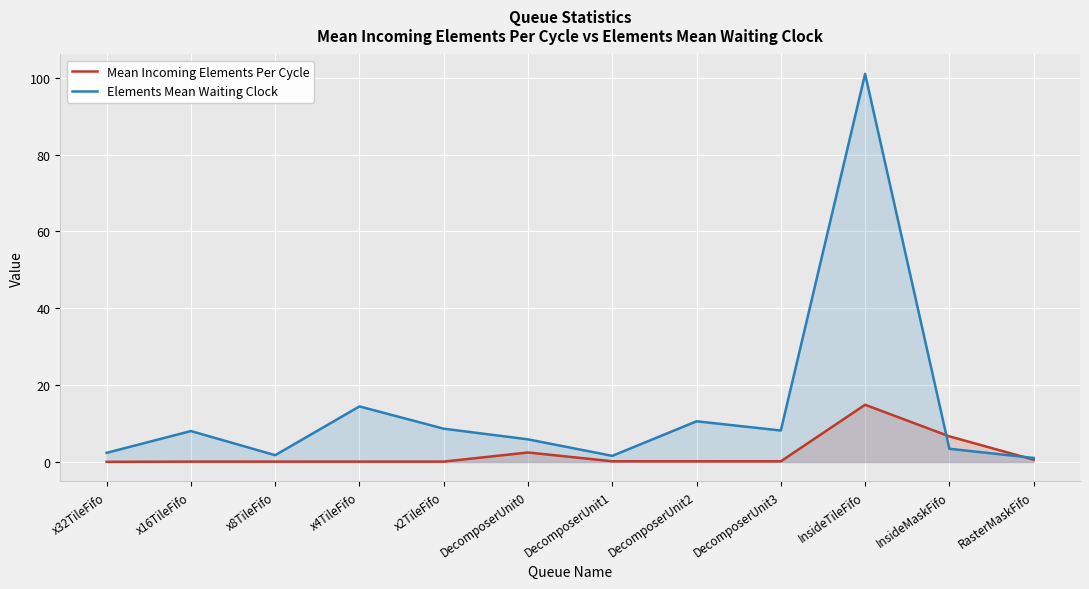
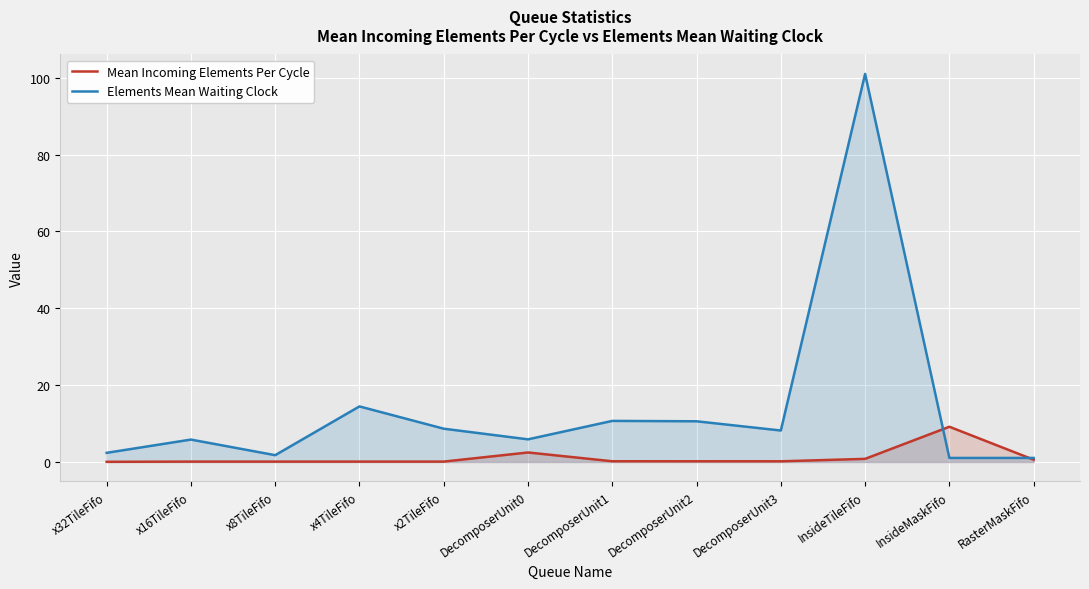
Elements Mean Waiting Clock, x16TileFifo: 8 -> 6
Elements Mean Waiting Clock, DecomposerUnit1: 2 -> 11
Mean Incoming Elements Per Cycle, InsideTileFifo: 15 -> 1
Mean Incoming Elements Per Cycle, InsideMaskFifo: 7 -> 9
Elements Mean Waiting Clock, InsideMaskFifo: 3 -> 1
